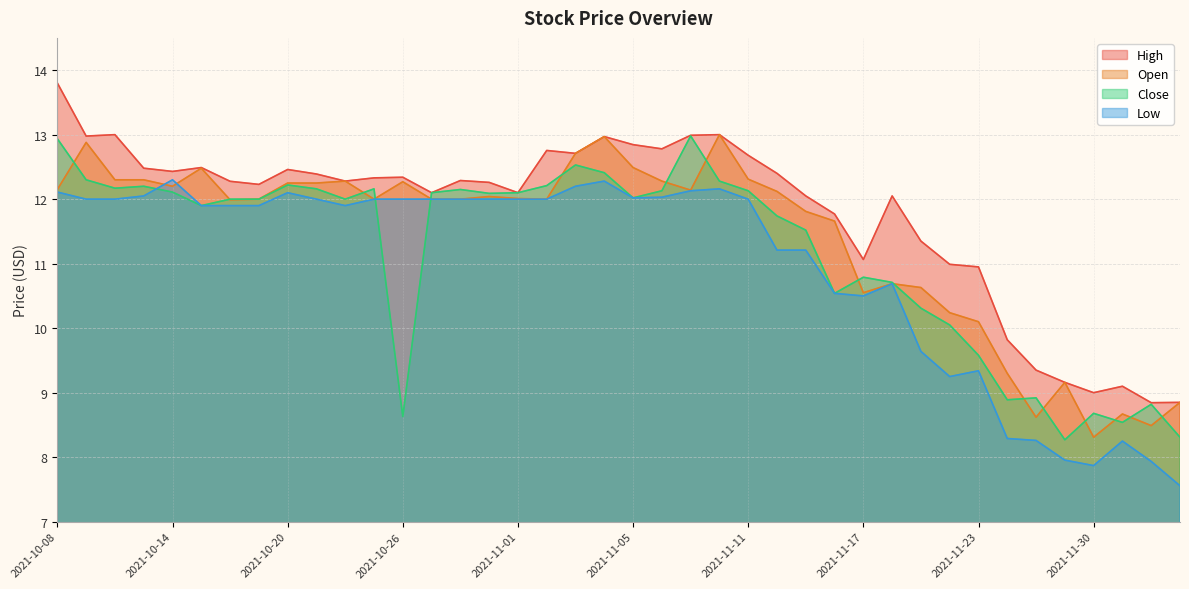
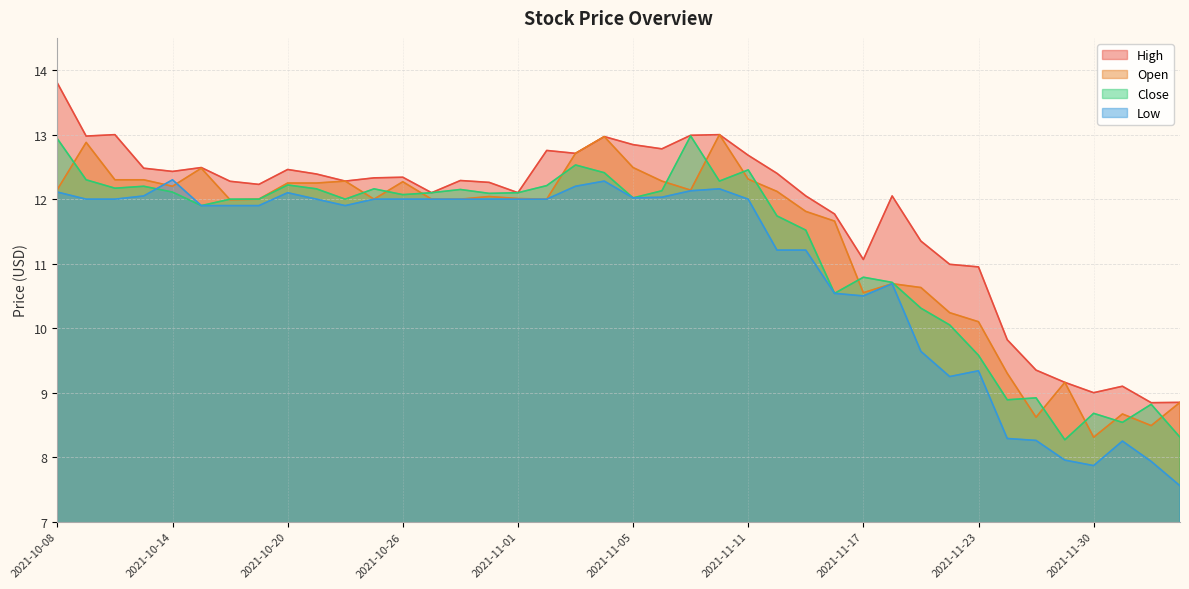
Close, 2021-10-26: 8.6 -> 12.1
Close, 2021-11-11: 12.1 -> 12.5
